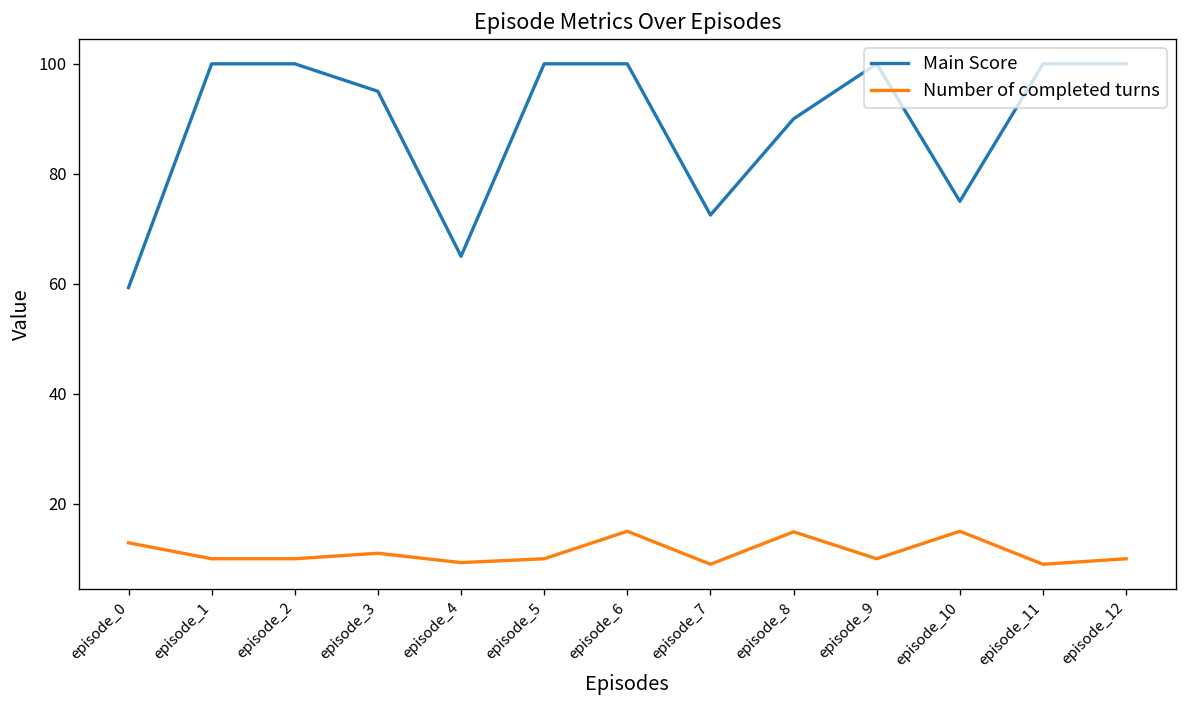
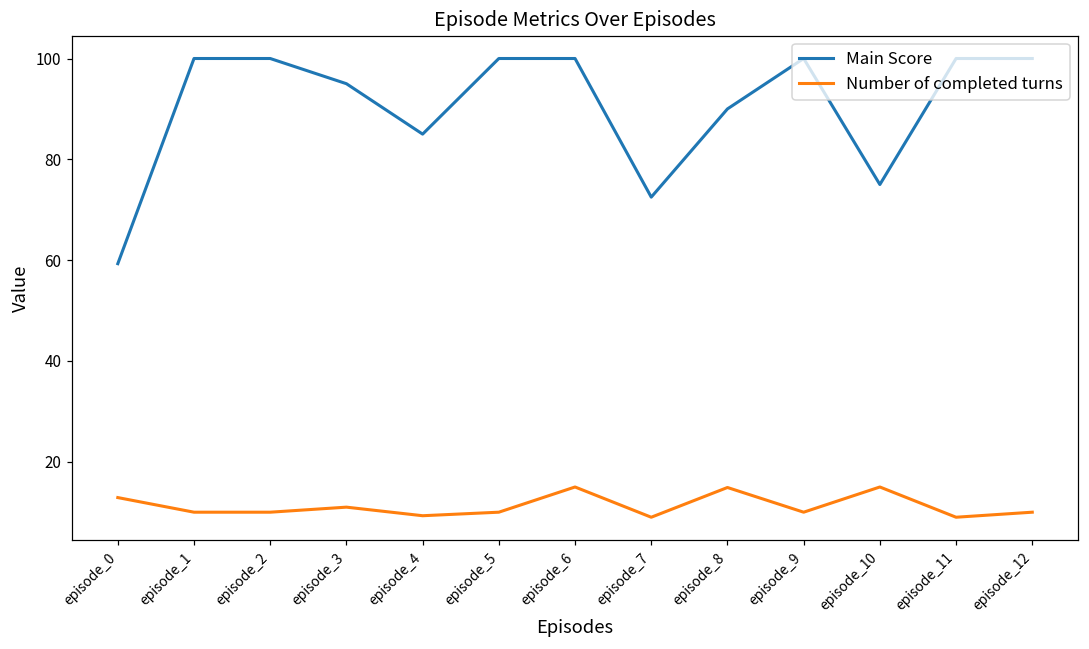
Main Score, episode_4: 65 -> 85
